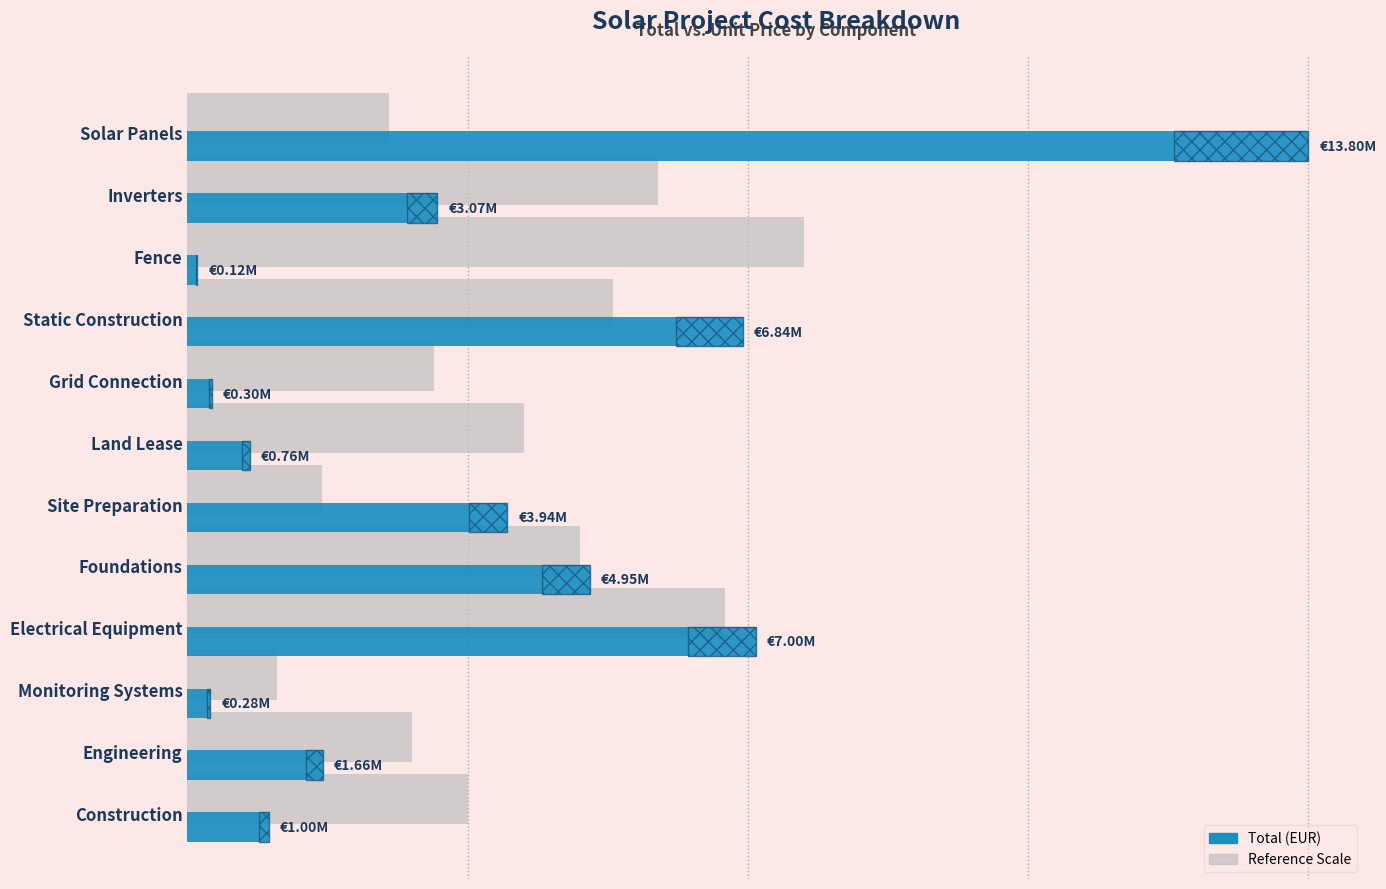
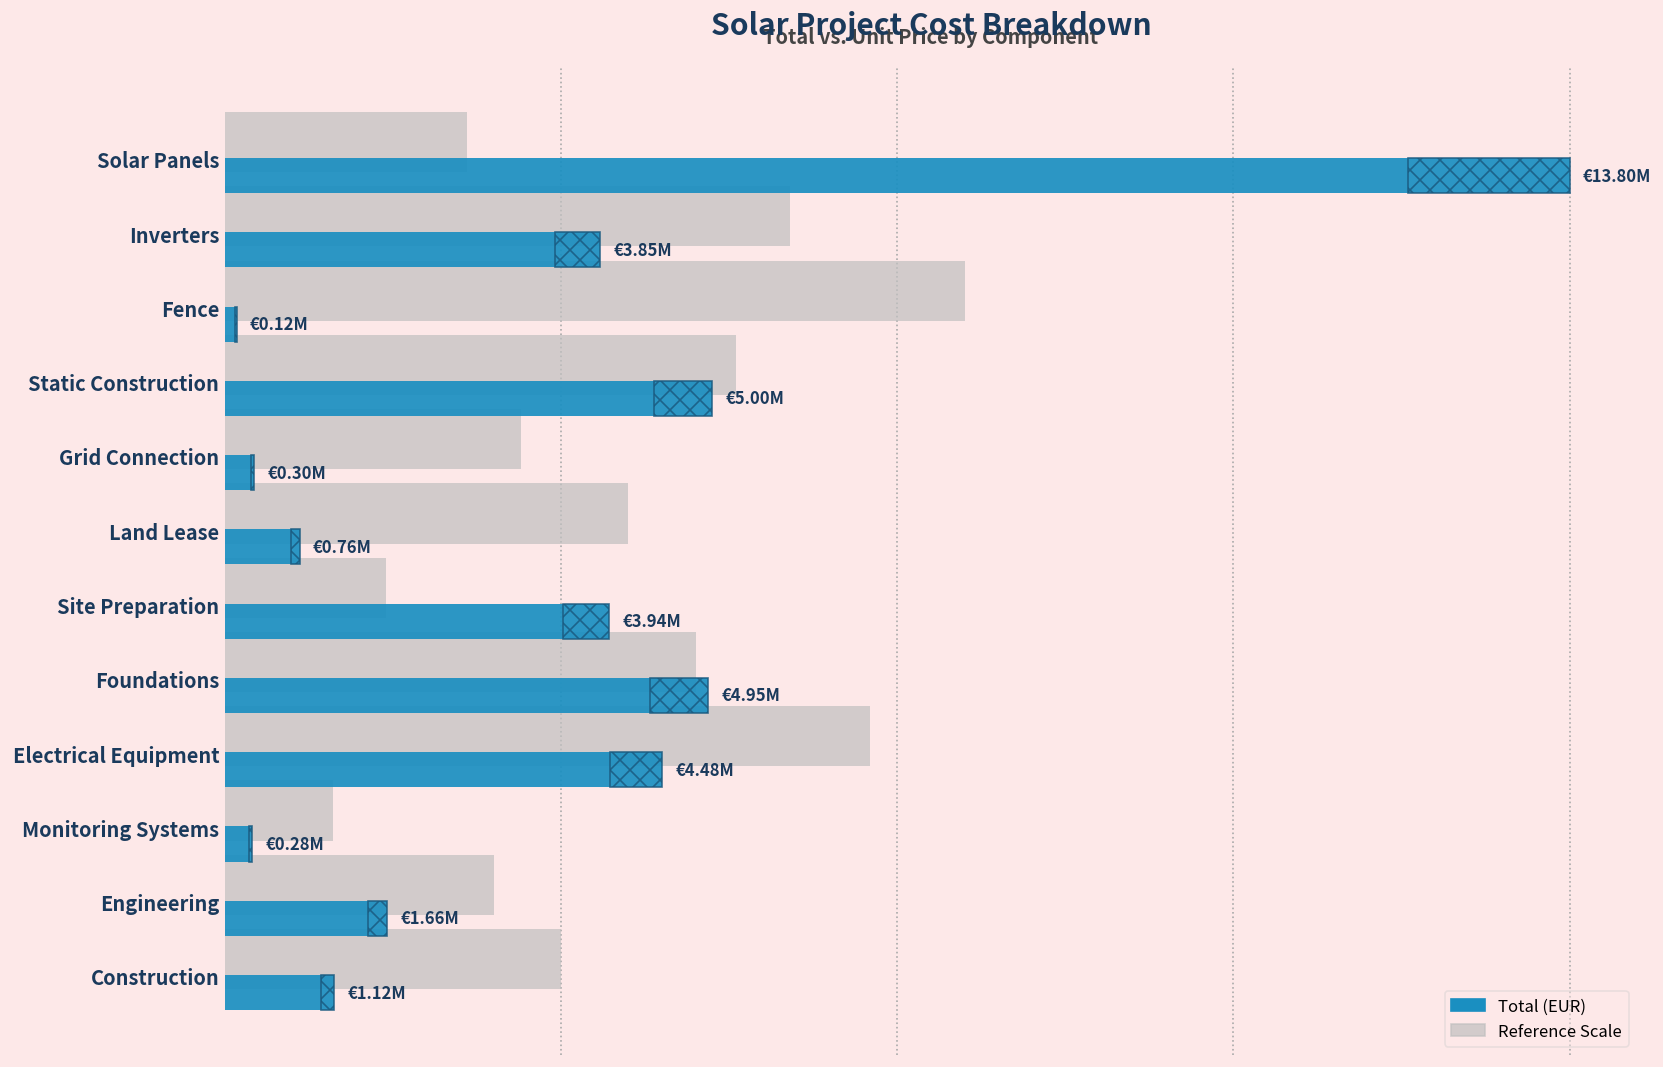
Total (EUR), Inverters: €3.07M -> €3.85M
Total (EUR), Static Construction: €6.84M -> €5.00M
Total (EUR), Electrical Equipment: €7.00M -> €4.48M
Total (EUR), Construction: €1.00M -> €1.12M
